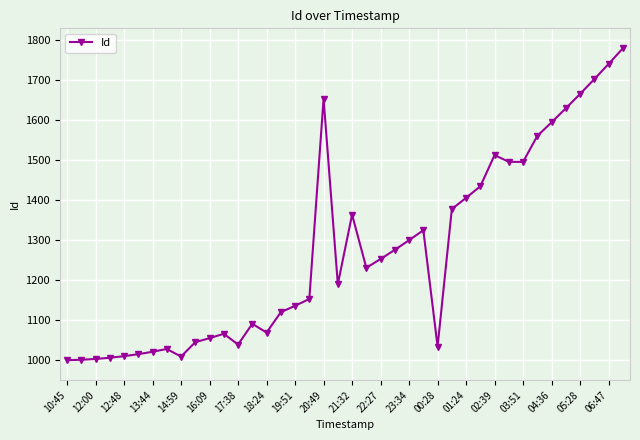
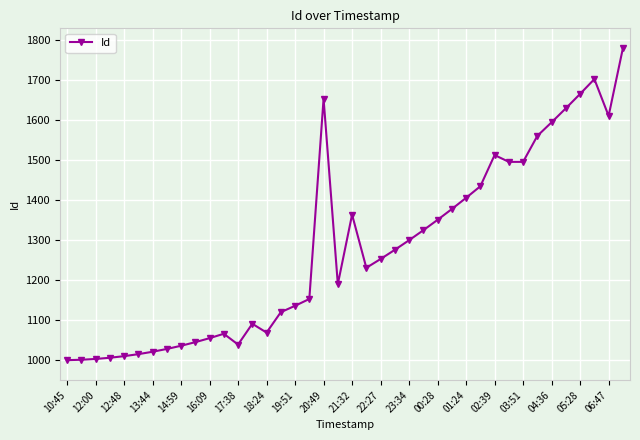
14:59: 1010 -> 1040
00:28: 1030 -> 1350
06:47: 1740 -> 1610
